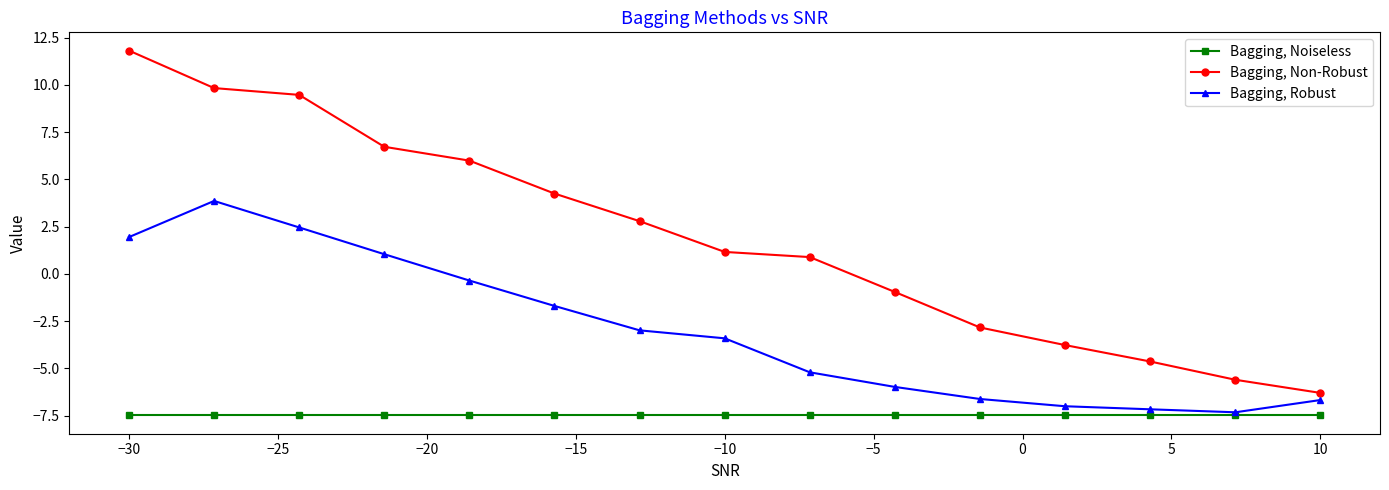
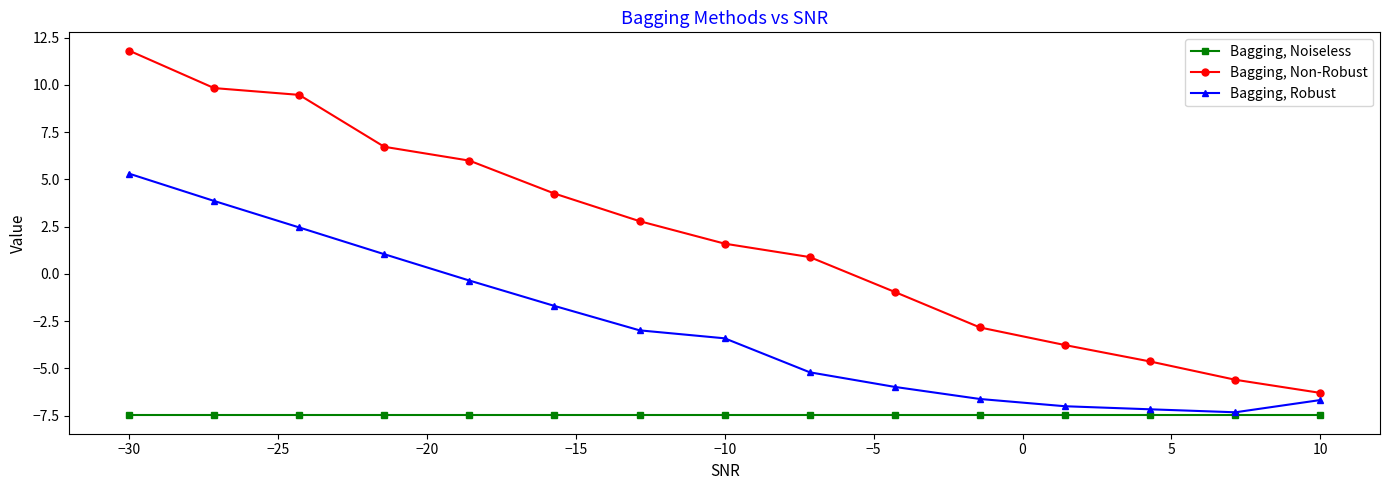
Bagging, Robust, −30: 1.9 -> 5.3
Bagging, Non-Robust, −10: 1.2 -> 1.6
